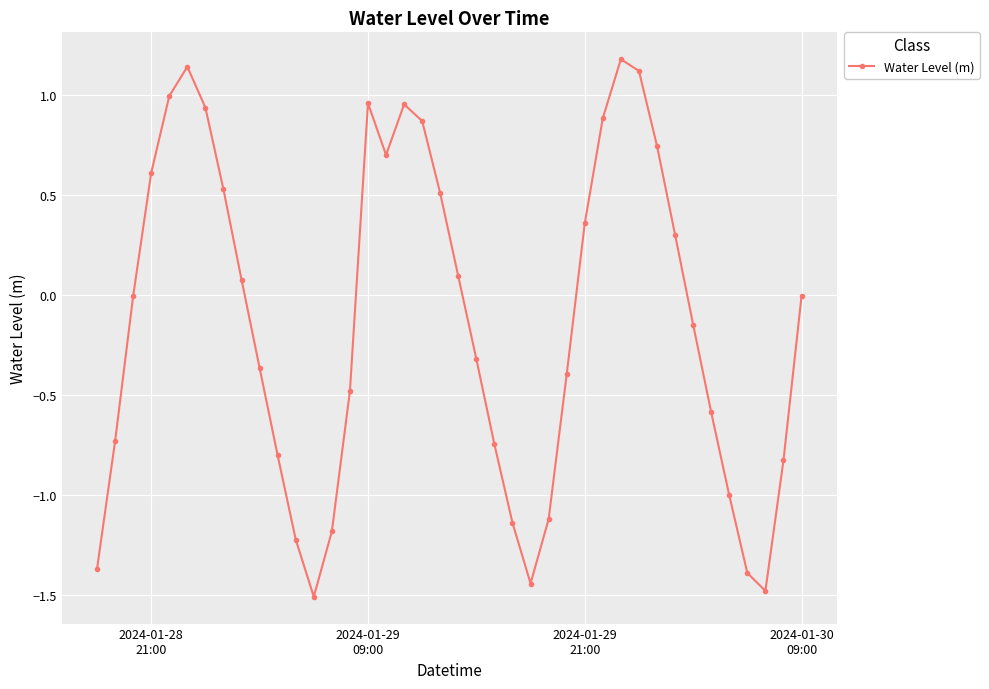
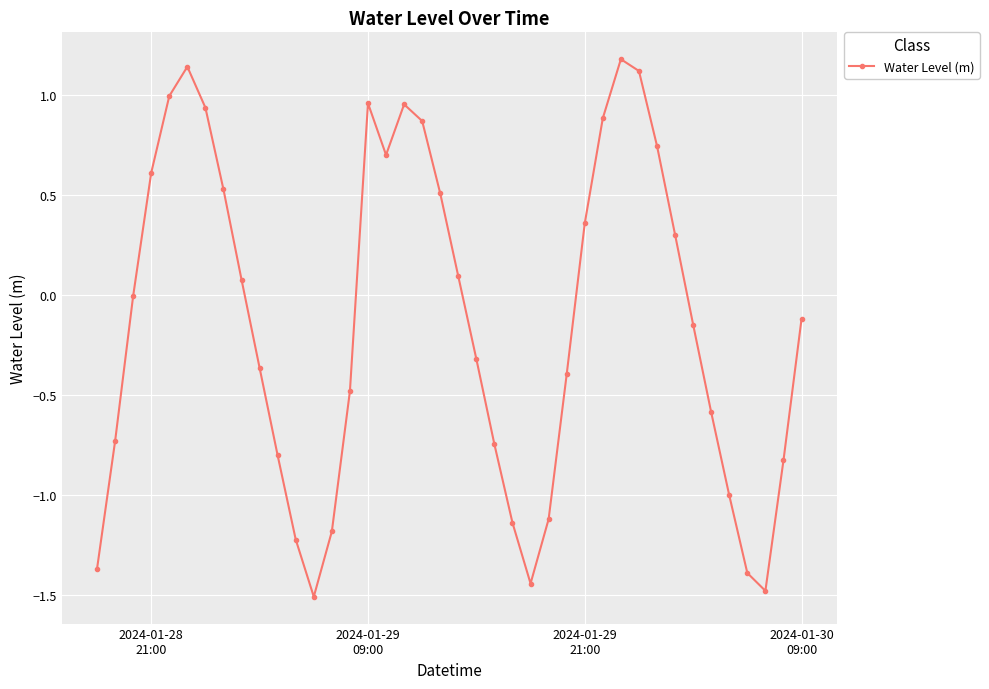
2024-01-30 09:00: -0.01 -> -0.12
